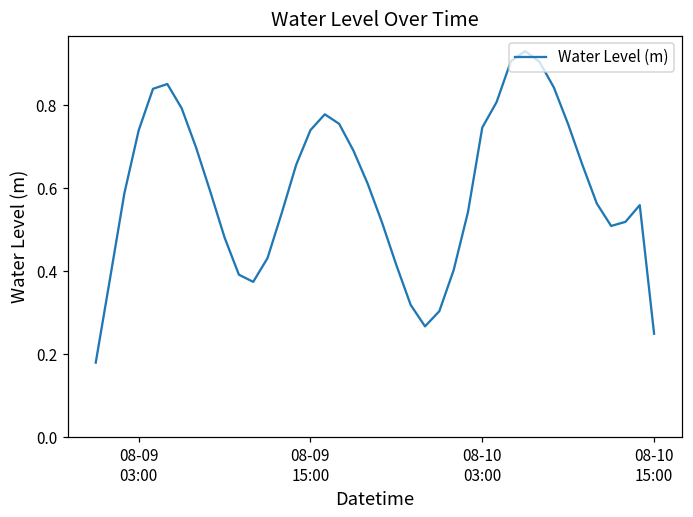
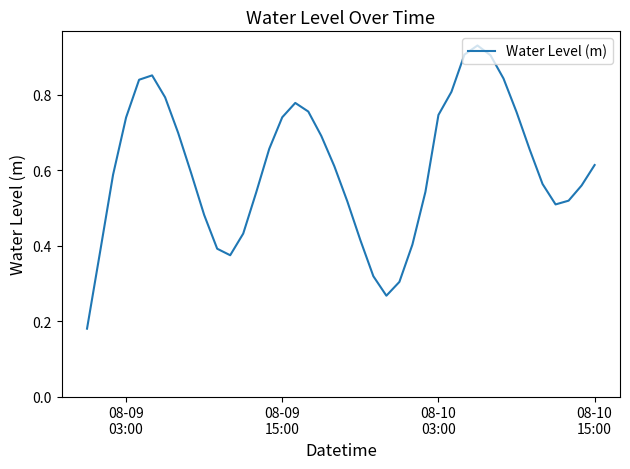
08-10 15:00: 0.25 -> 0.61
